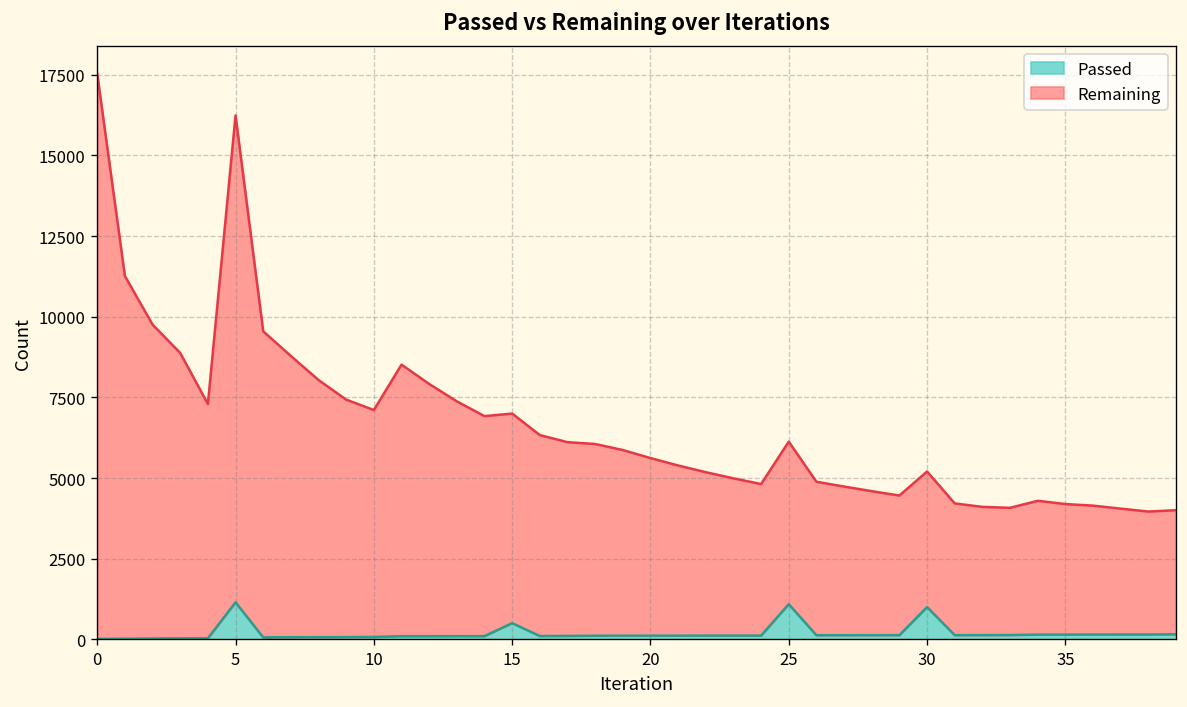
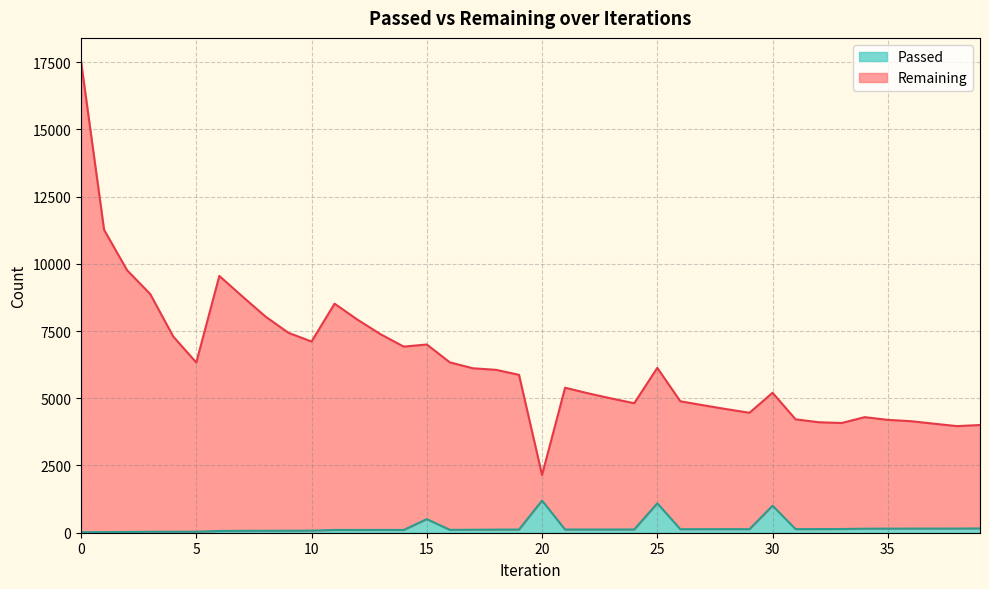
Passed, 5: 1200 -> 0
Remaining, 5: 15100 -> 6300
Passed, 20: 100 -> 1200
Remaining, 20: 5500 -> 1000
